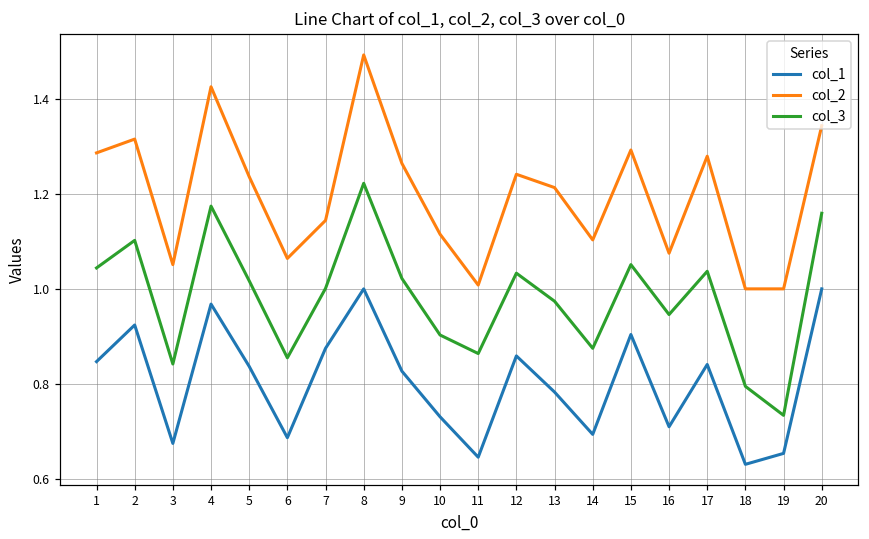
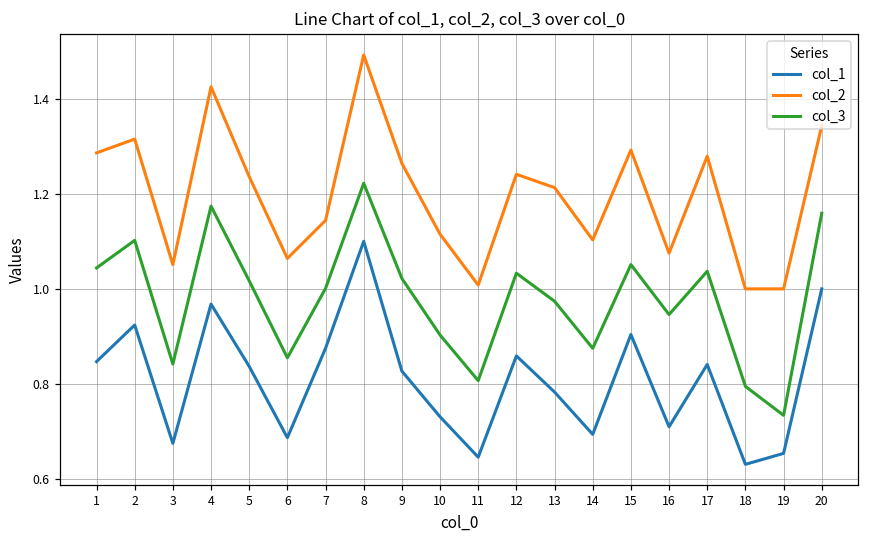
col_1, 8: 1.0 -> 1.1
col_3, 11: 0.86 -> 0.81
